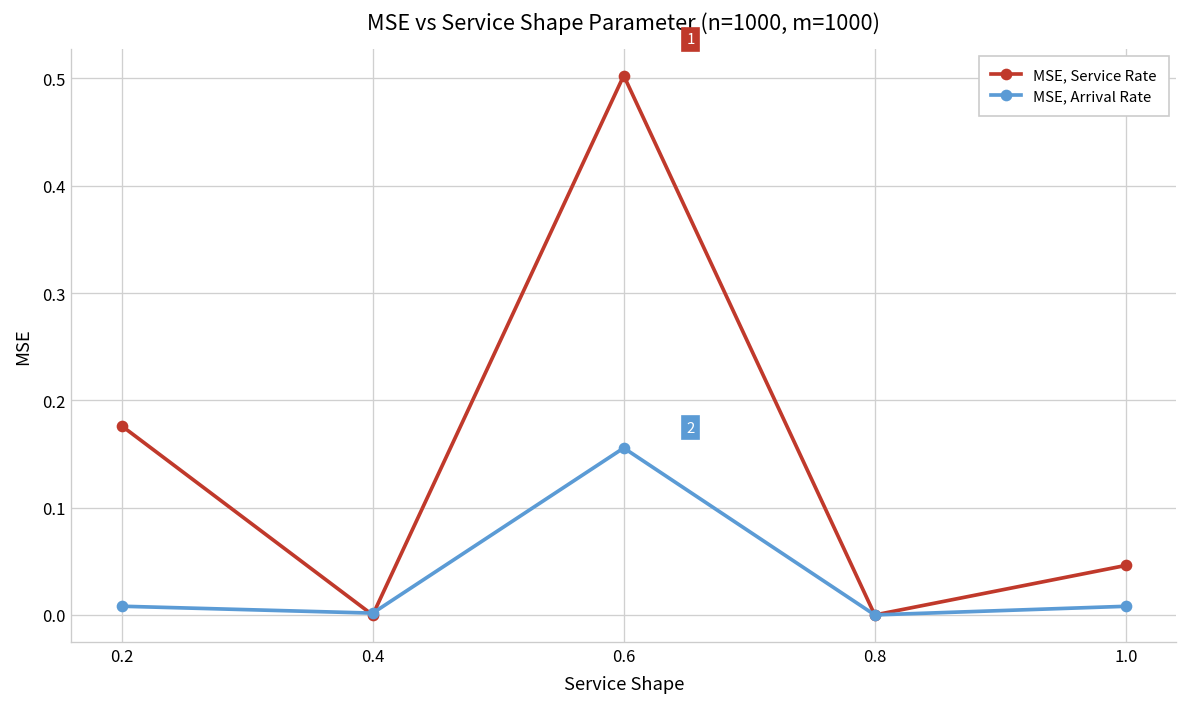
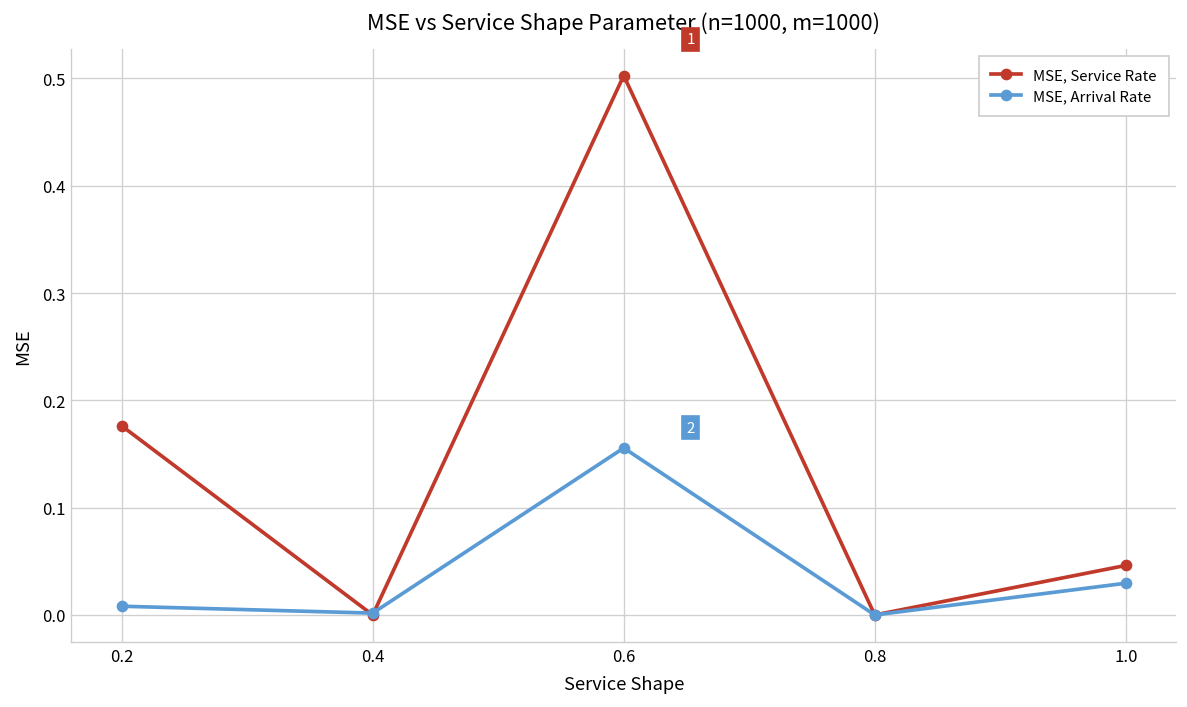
MSE, Arrival Rate, 1.0: 0.01 -> 0.03
